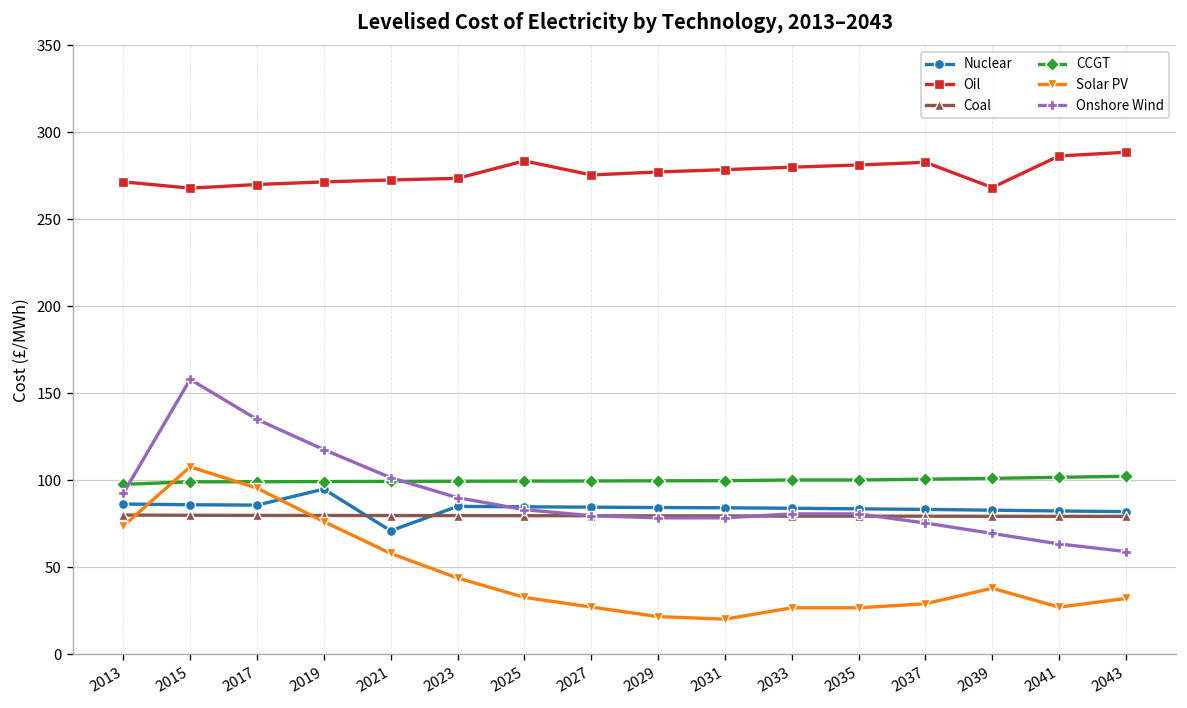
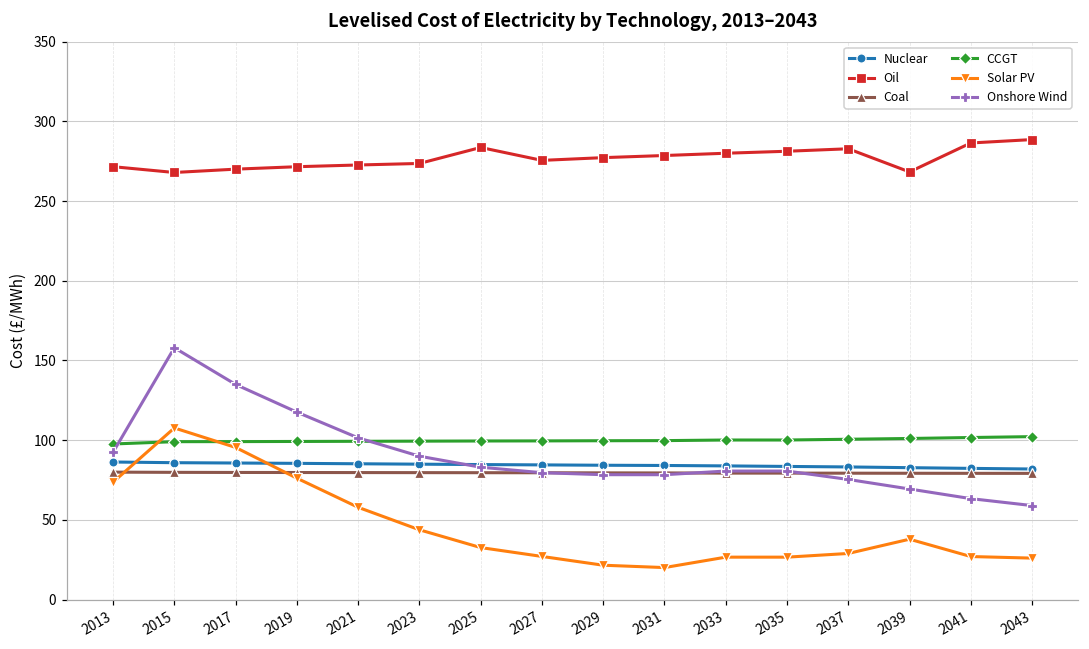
Nuclear, 2019: 95 -> 85
Nuclear, 2021: 71 -> 85
Solar PV, 2043: 32 -> 26
